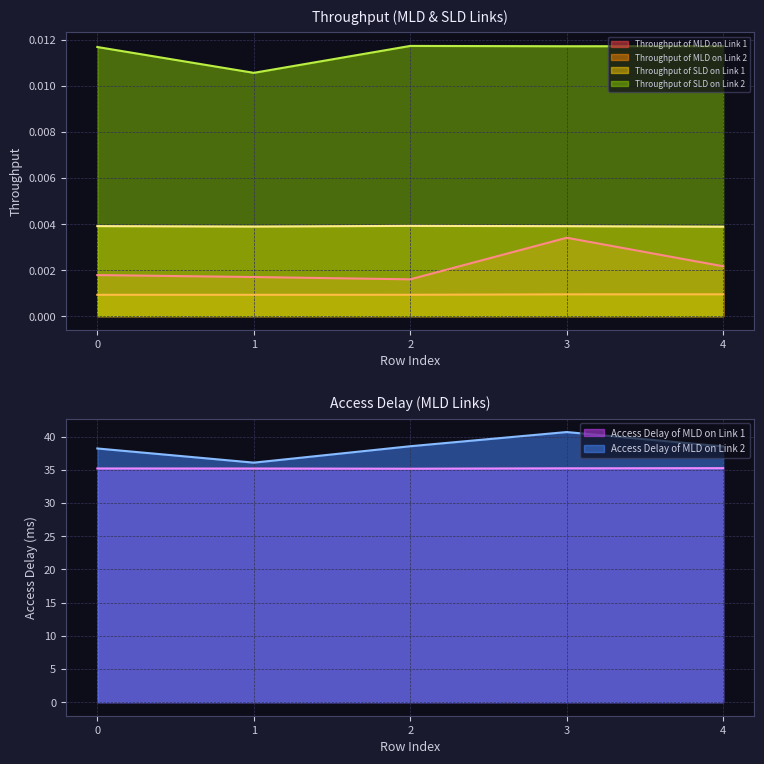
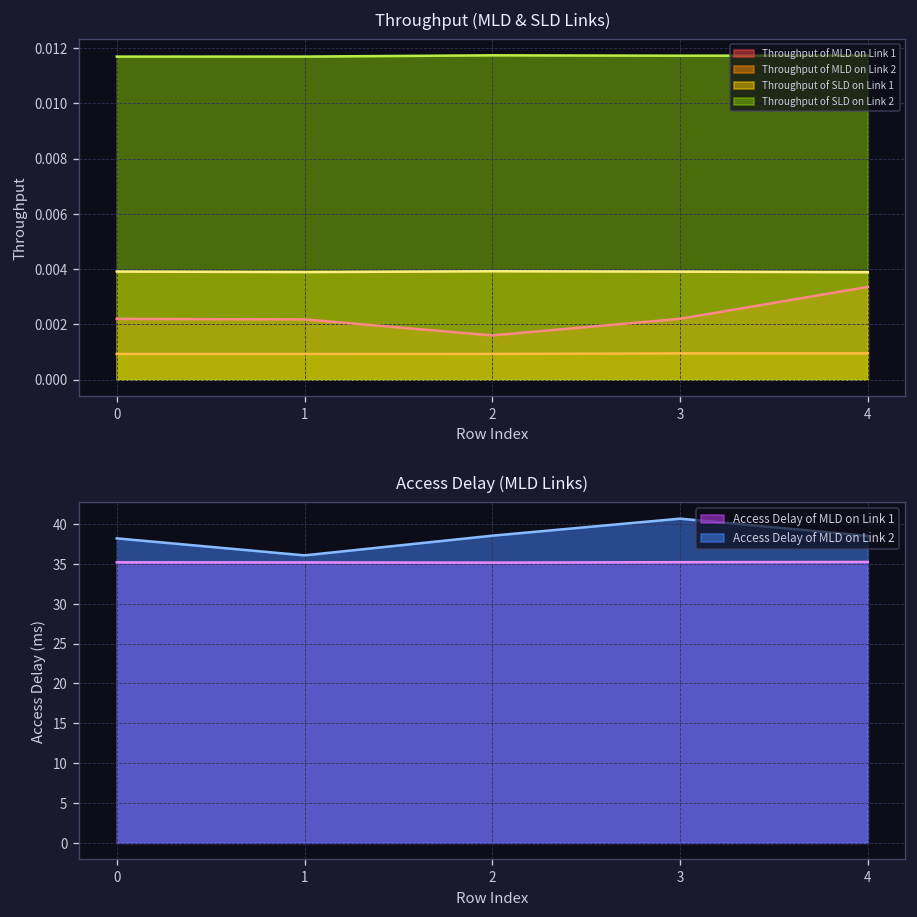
Throughput (MLD & SLD Links), Throughput of MLD on Link 1, 0: 0.0018 -> 0.0022
Throughput (MLD & SLD Links), Throughput of MLD on Link 1, 1: 0.0017 -> 0.0022
Throughput (MLD & SLD Links), Throughput of SLD on Link 2, 1: 0.0106 -> 0.0117
Throughput (MLD & SLD Links), Throughput of MLD on Link 1, 3: 0.0034 -> 0.0022
Throughput (MLD & SLD Links), Throughput of MLD on Link 1, 4: 0.0022 -> 0.0034
